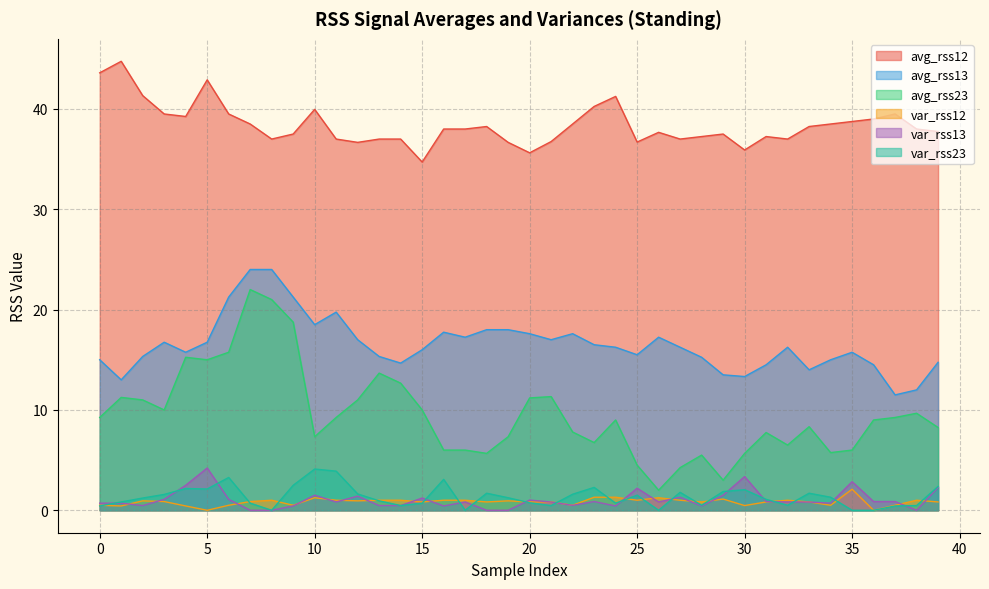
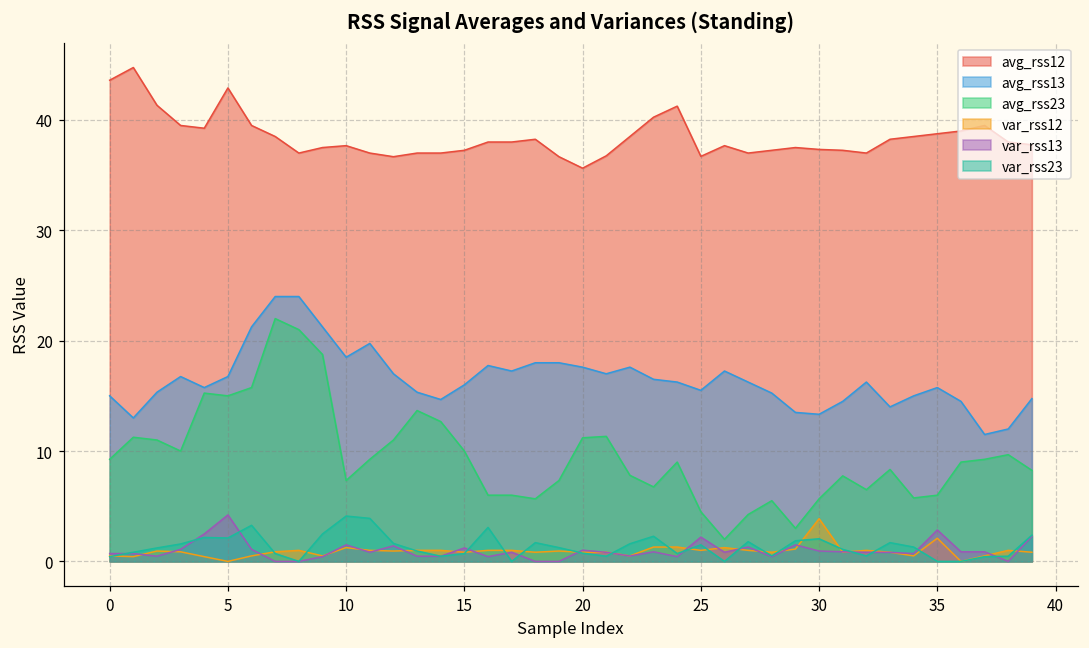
avg_rss12, 10: 40.0 -> 37.7
avg_rss12, 15: 34.7 -> 37.3
avg_rss12, 30: 35.9 -> 37.3
var_rss12, 30: 0.5 -> 3.9
var_rss13, 30: 3.4 -> 0.9
